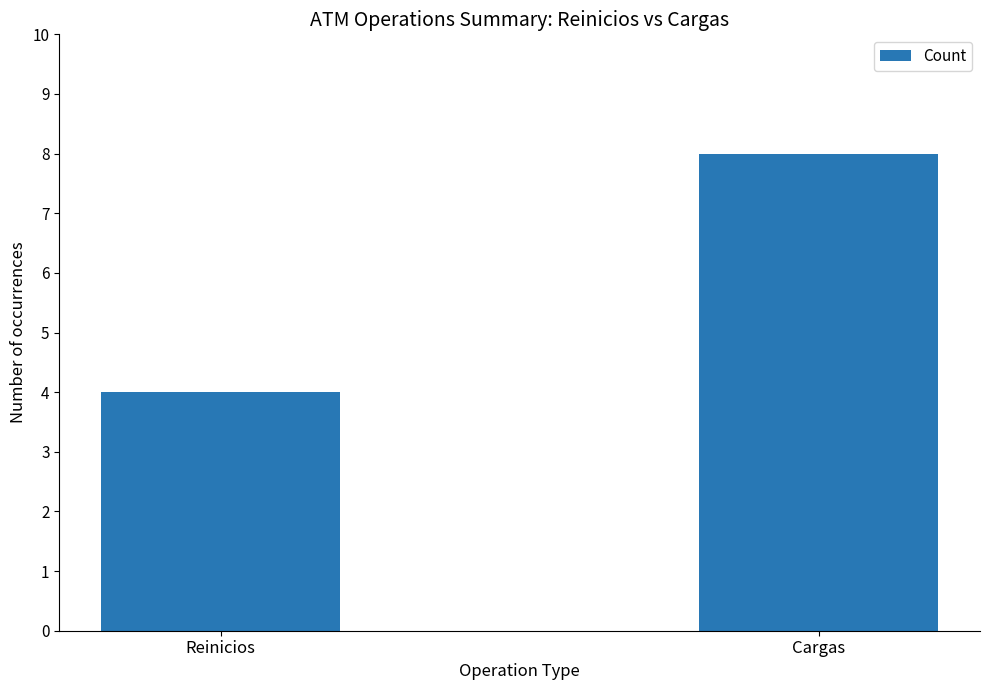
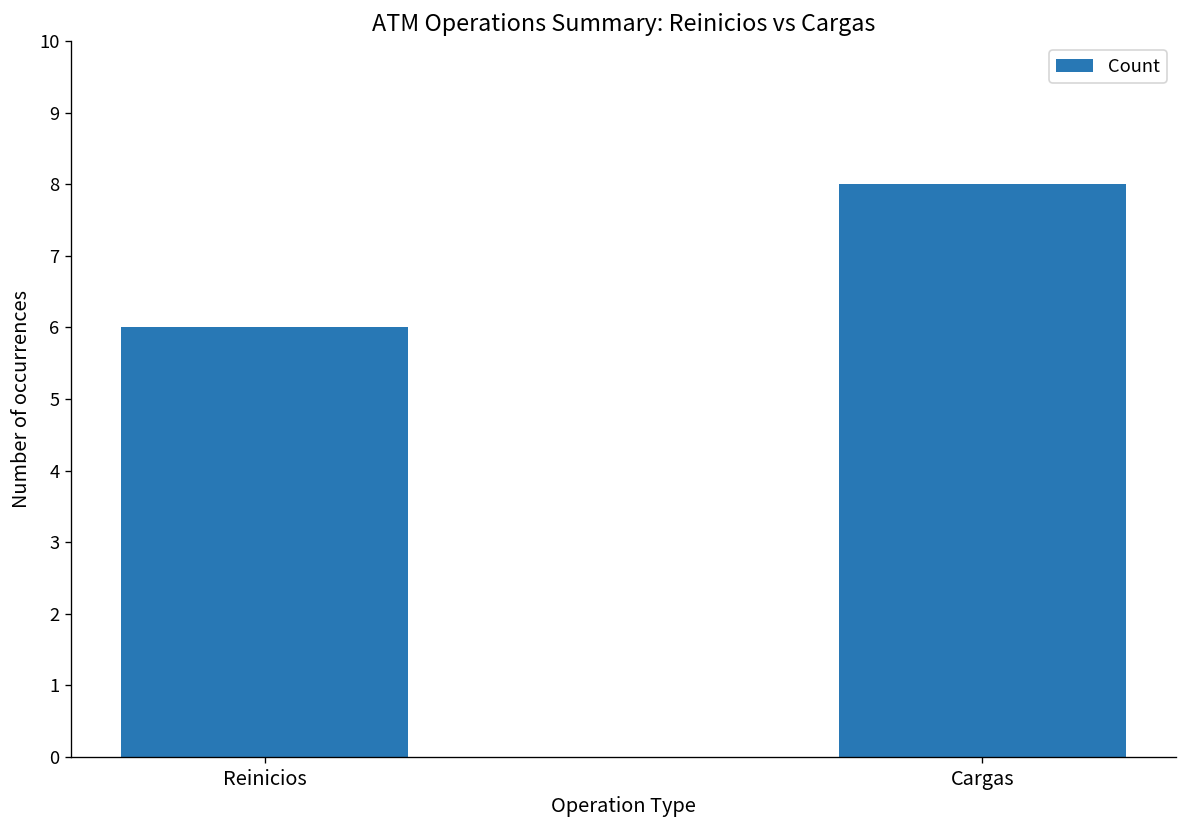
Reinicios: 4 -> 6
